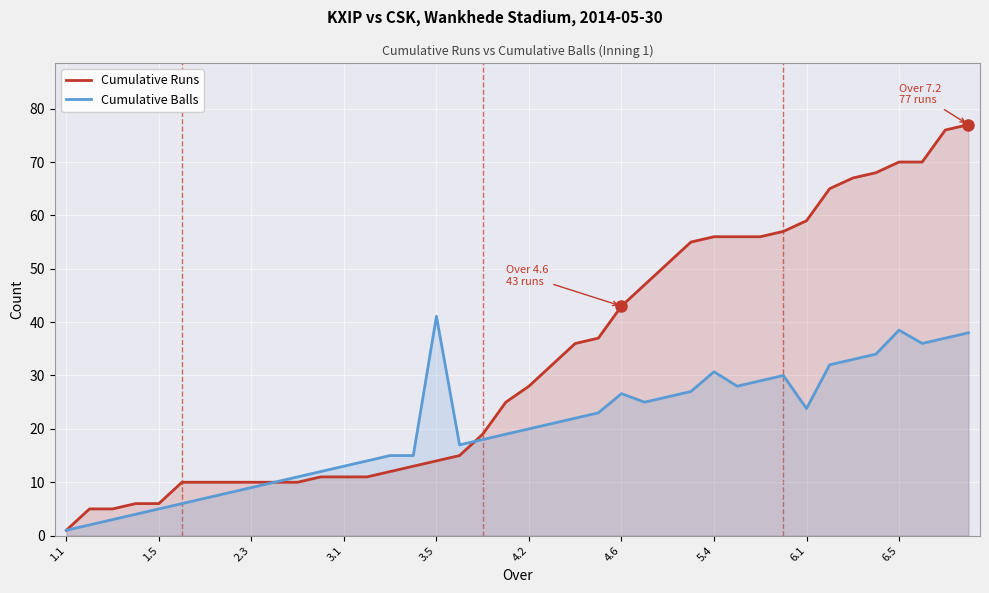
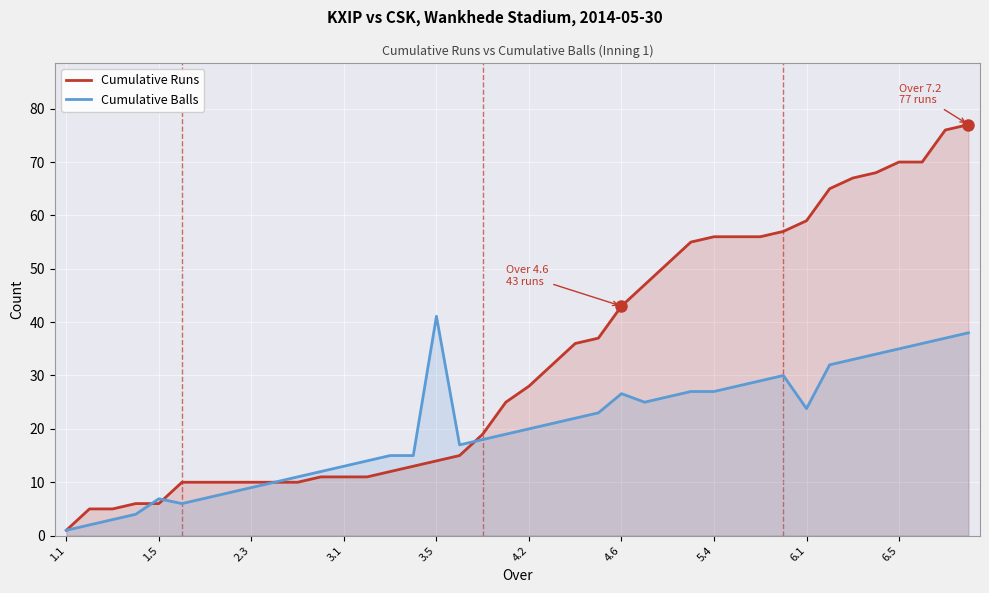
Cumulative Balls, 1.5: 5 -> 7
Cumulative Balls, 5.4: 31 -> 27
Cumulative Balls, 6.5: 39 -> 35
